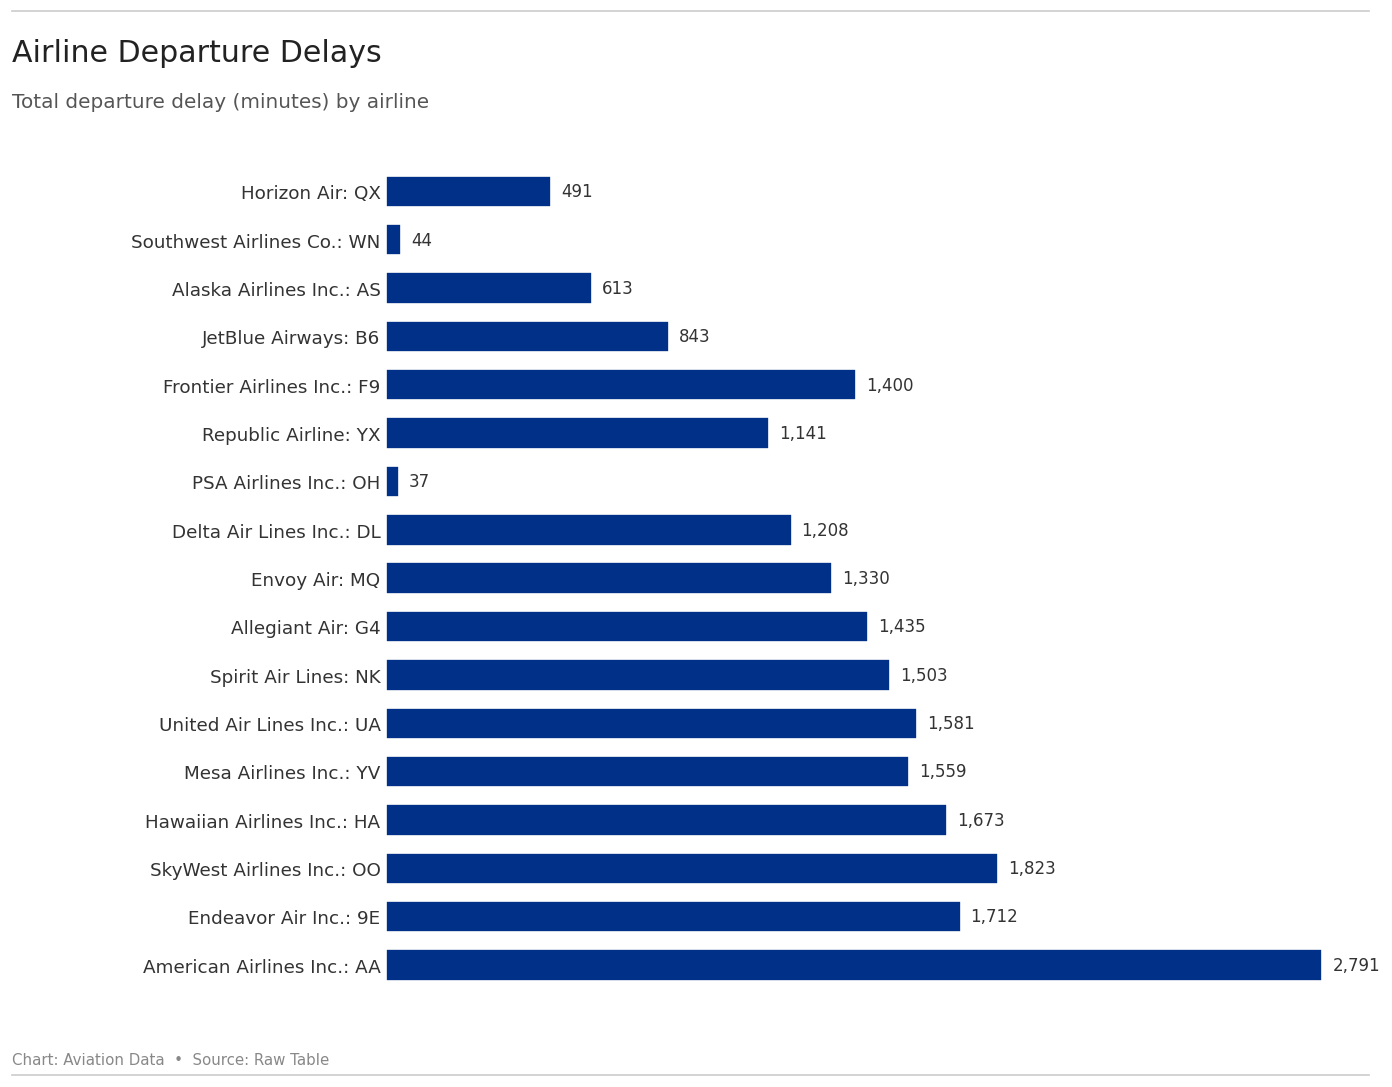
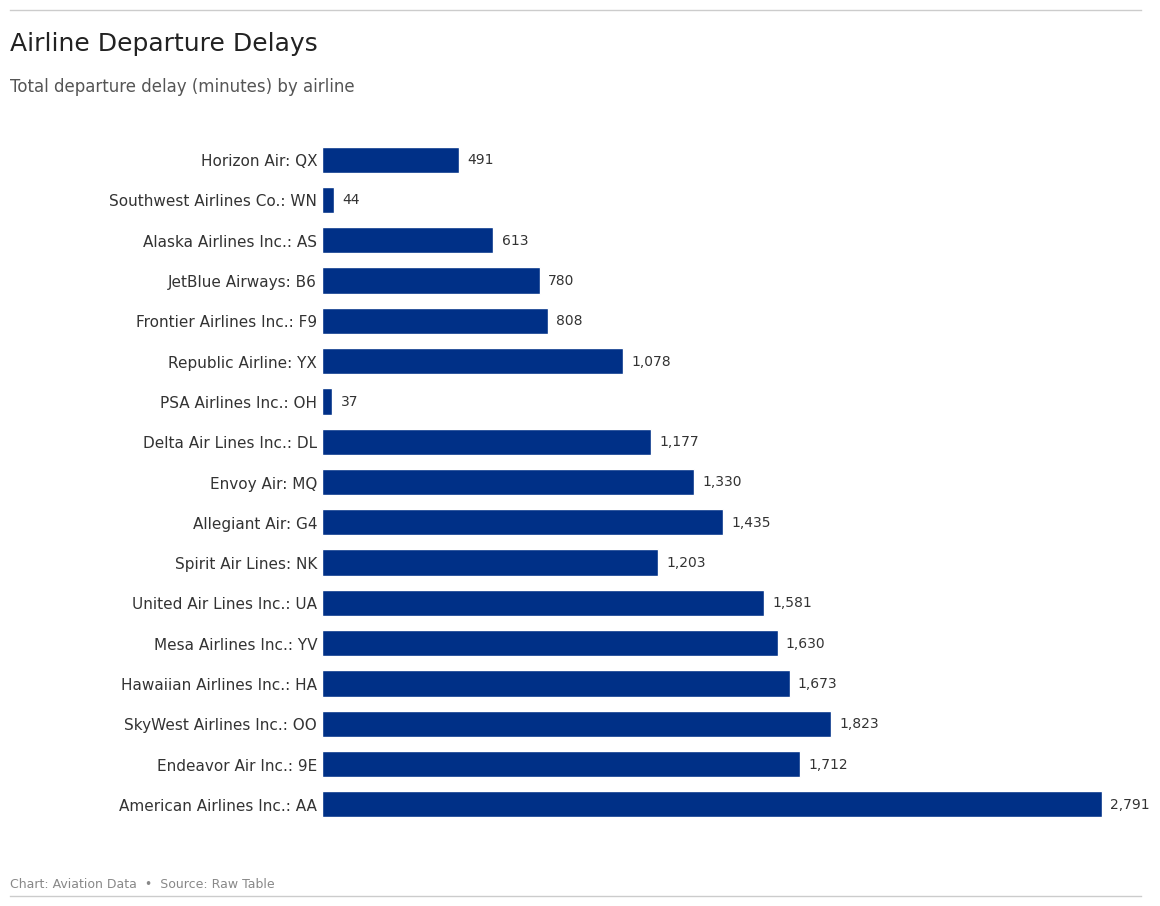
JetBlue Airways: B6: 843 -> 780
Frontier Airlines Inc.: F9: 1,400 -> 808
Republic Airline: YX: 1,141 -> 1,078
Delta Air Lines Inc.: DL: 1,208 -> 1,177
Spirit Air Lines: NK: 1,503 -> 1,203
Mesa Airlines Inc.: YV: 1,559 -> 1,630
